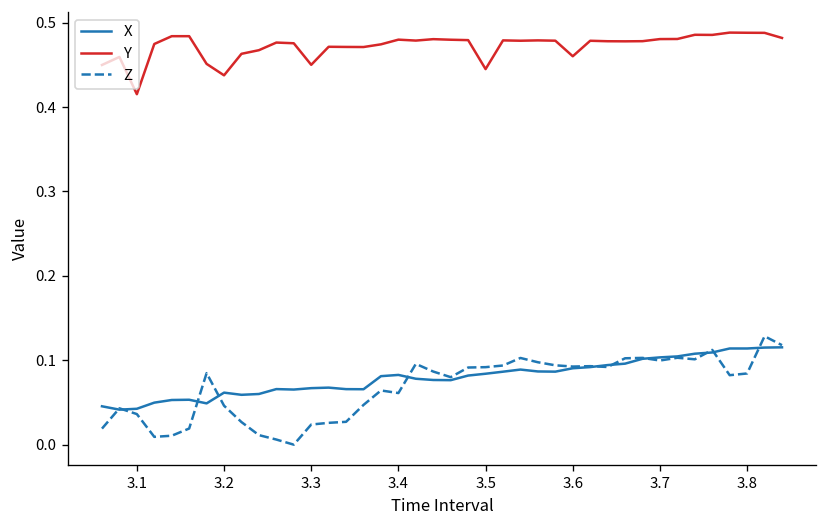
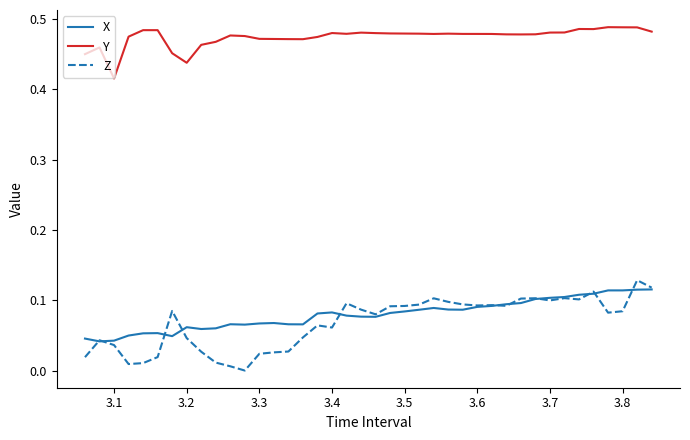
Y, 3.3: 0.45 -> 0.47
Y, 3.5: 0.44 -> 0.48
Y, 3.6: 0.46 -> 0.48
